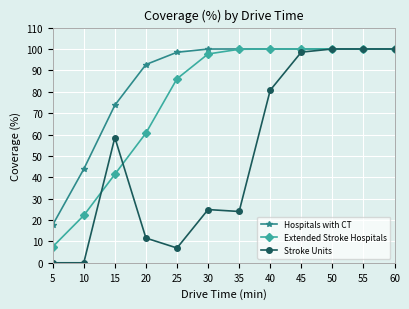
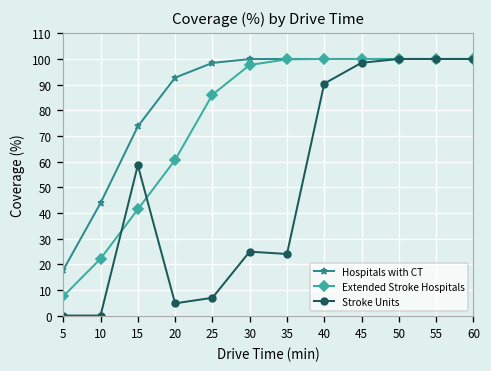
Stroke Units, 20: 12 -> 5
Stroke Units, 40: 81 -> 90
